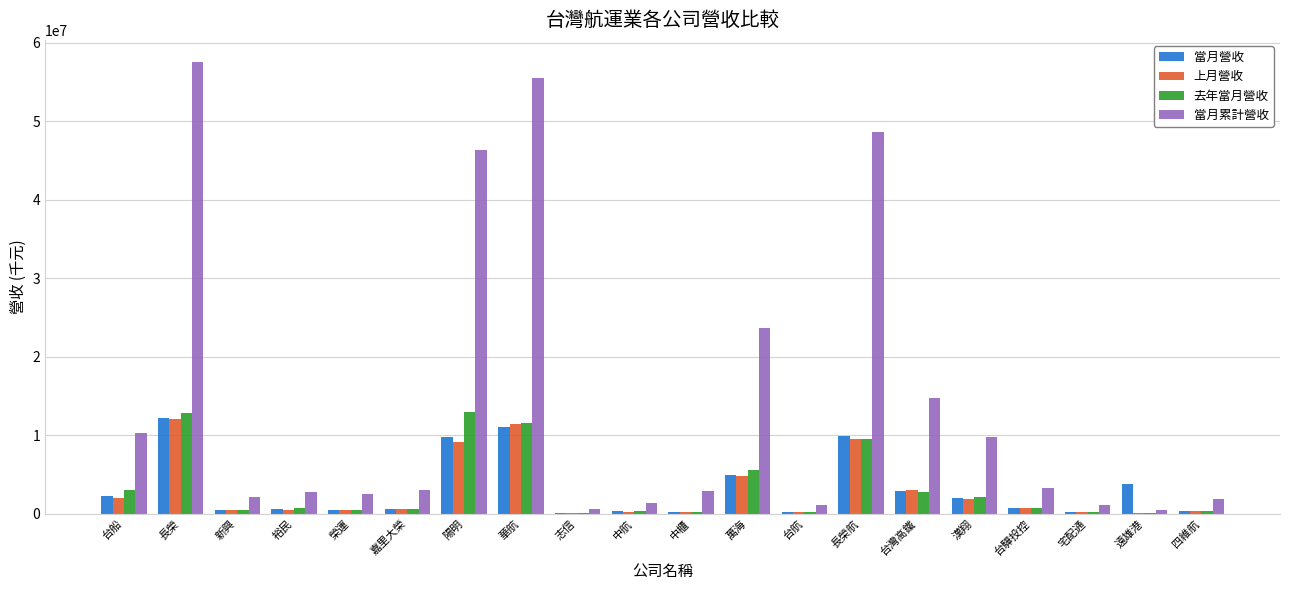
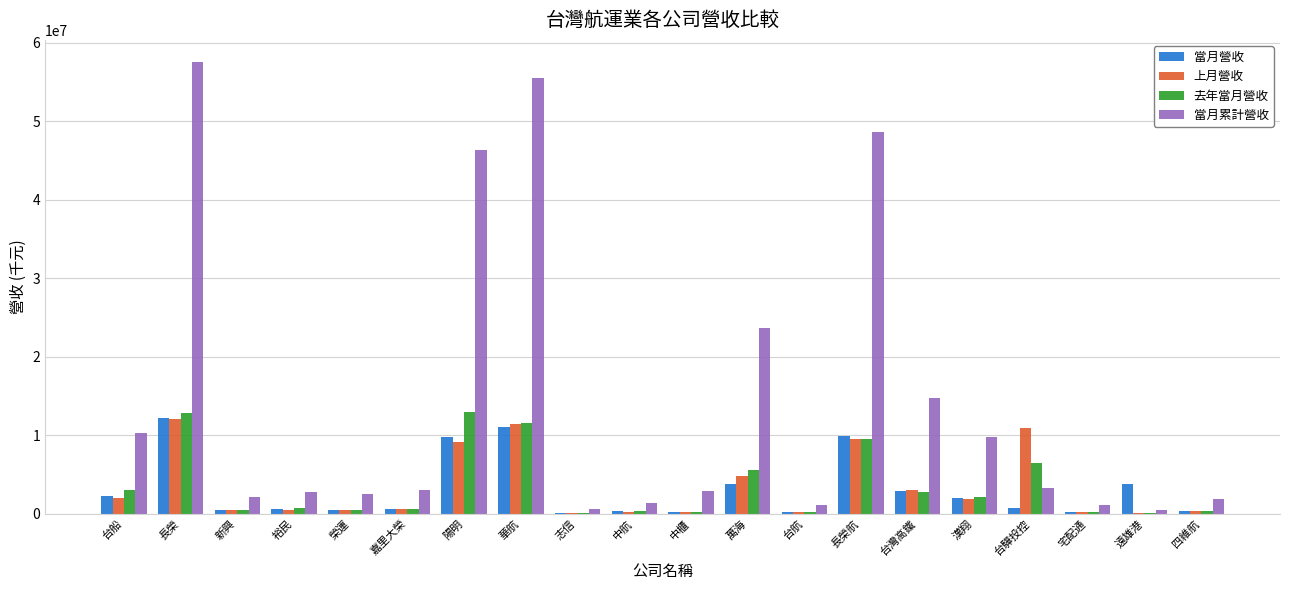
當月營收, 萬海: 5000000 -> 4000000
上月營收, 台驊投控: 1000000 -> 11000000
去年當月營收, 台驊投控: 1000000 -> 6000000
